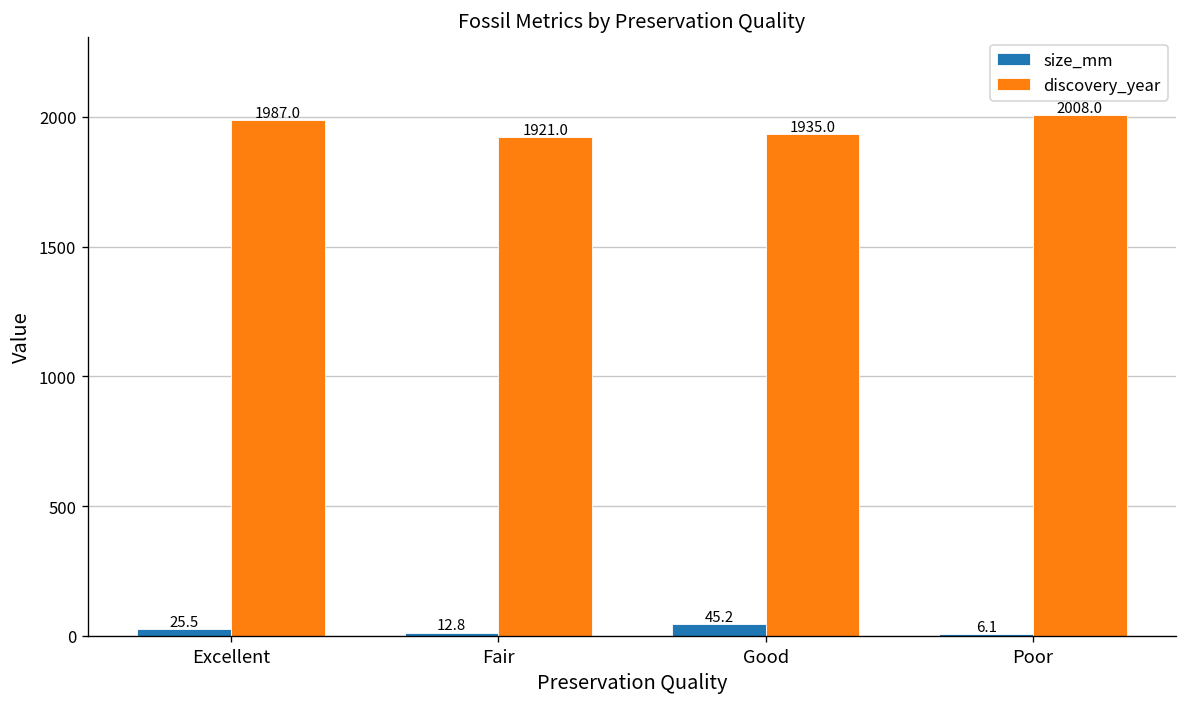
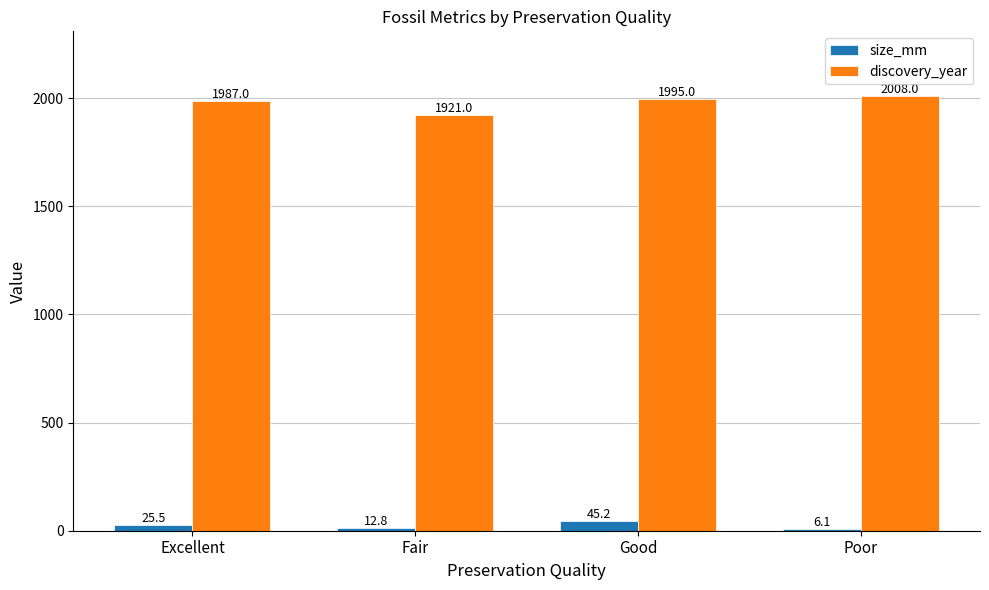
discovery_year, Good: 1935.0 -> 1995.0
